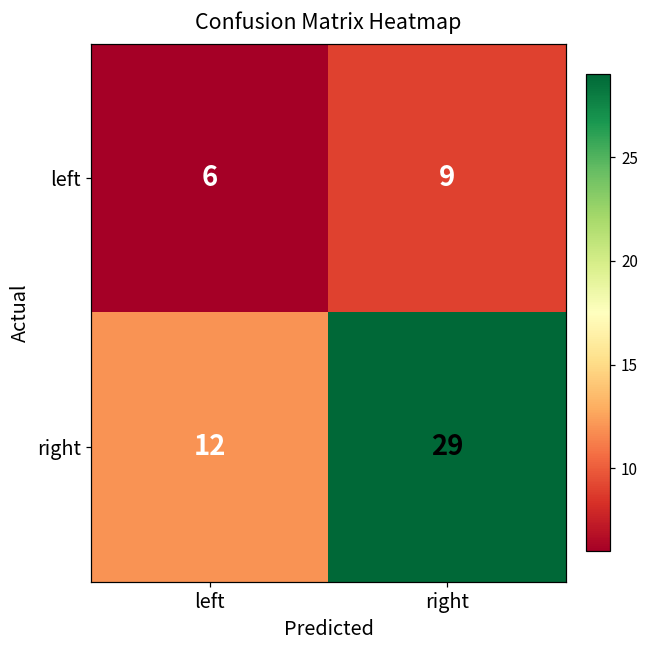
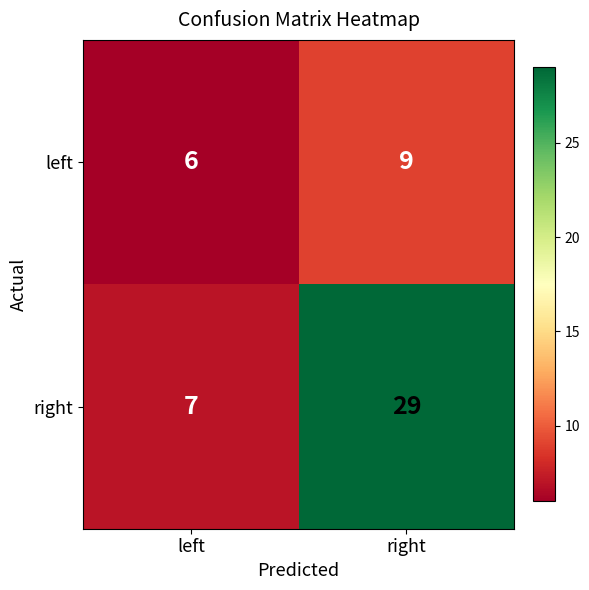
right, left: 12 -> 7
